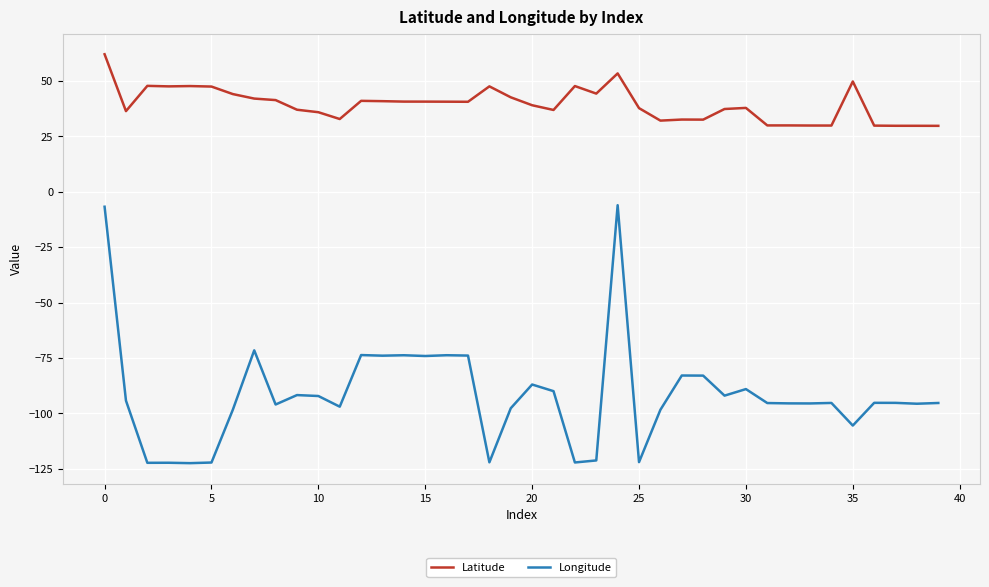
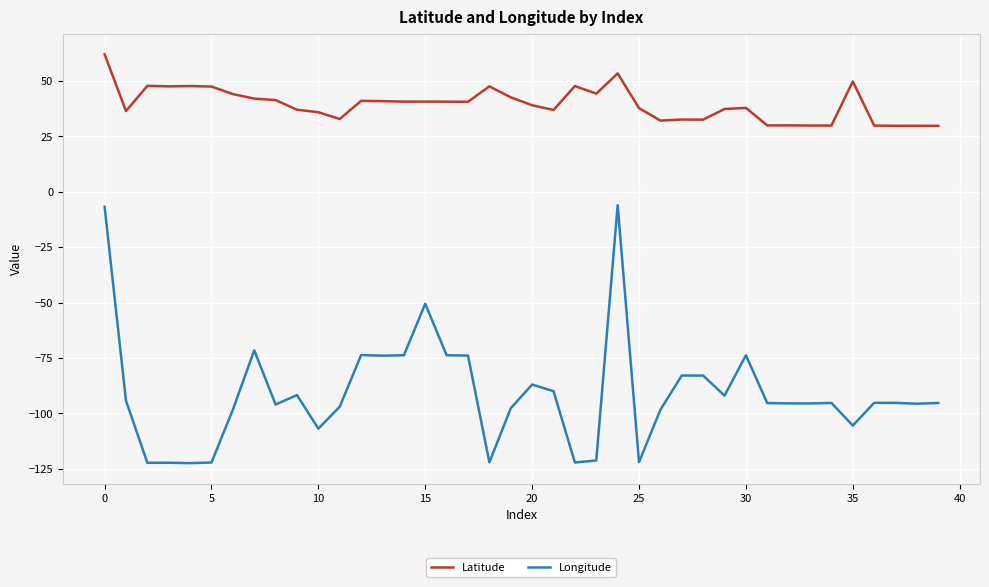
Longitude, 10: -92 -> -107
Longitude, 15: -74 -> -51
Longitude, 30: -89 -> -74
